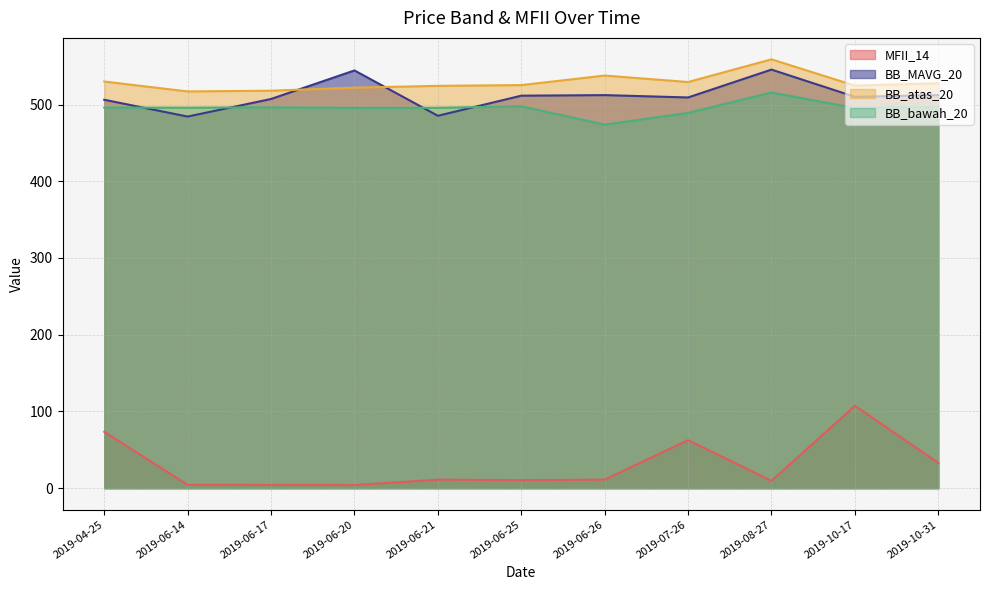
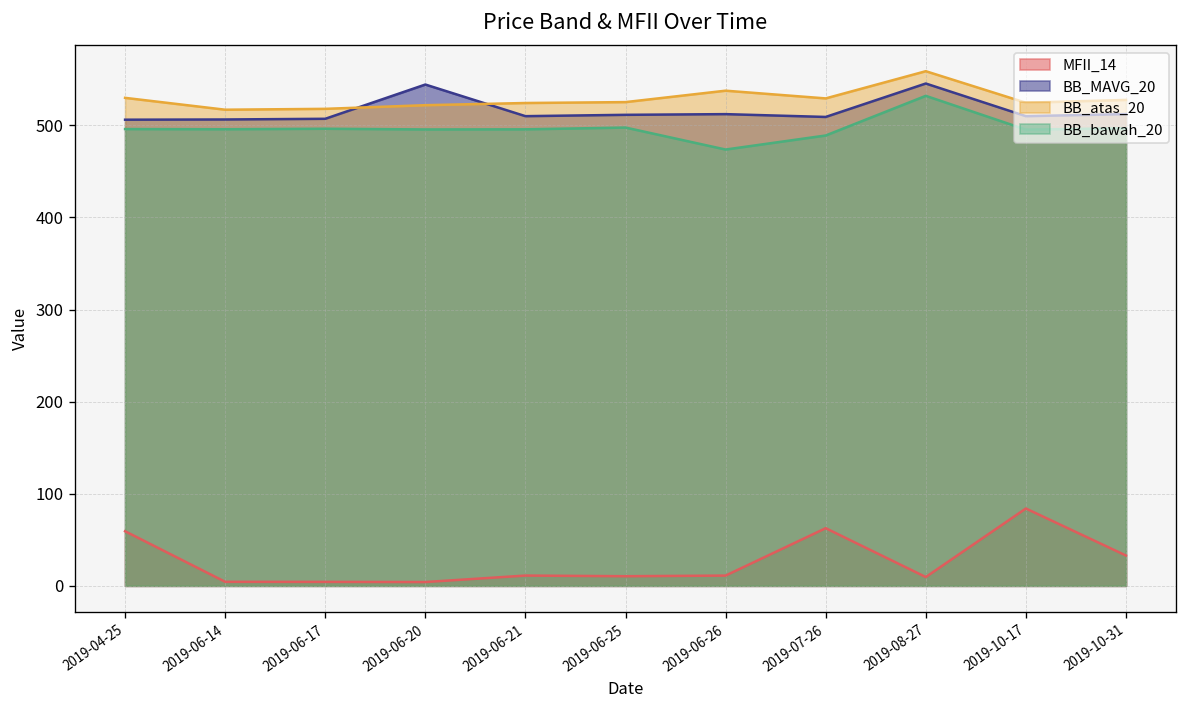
MFII_14, 2019-04-25: 70 -> 60
BB_MAVG_20, 2019-06-14: 480 -> 510
BB_MAVG_20, 2019-06-21: 490 -> 510
BB_bawah_20, 2019-08-27: 520 -> 530
MFII_14, 2019-10-17: 110 -> 80
